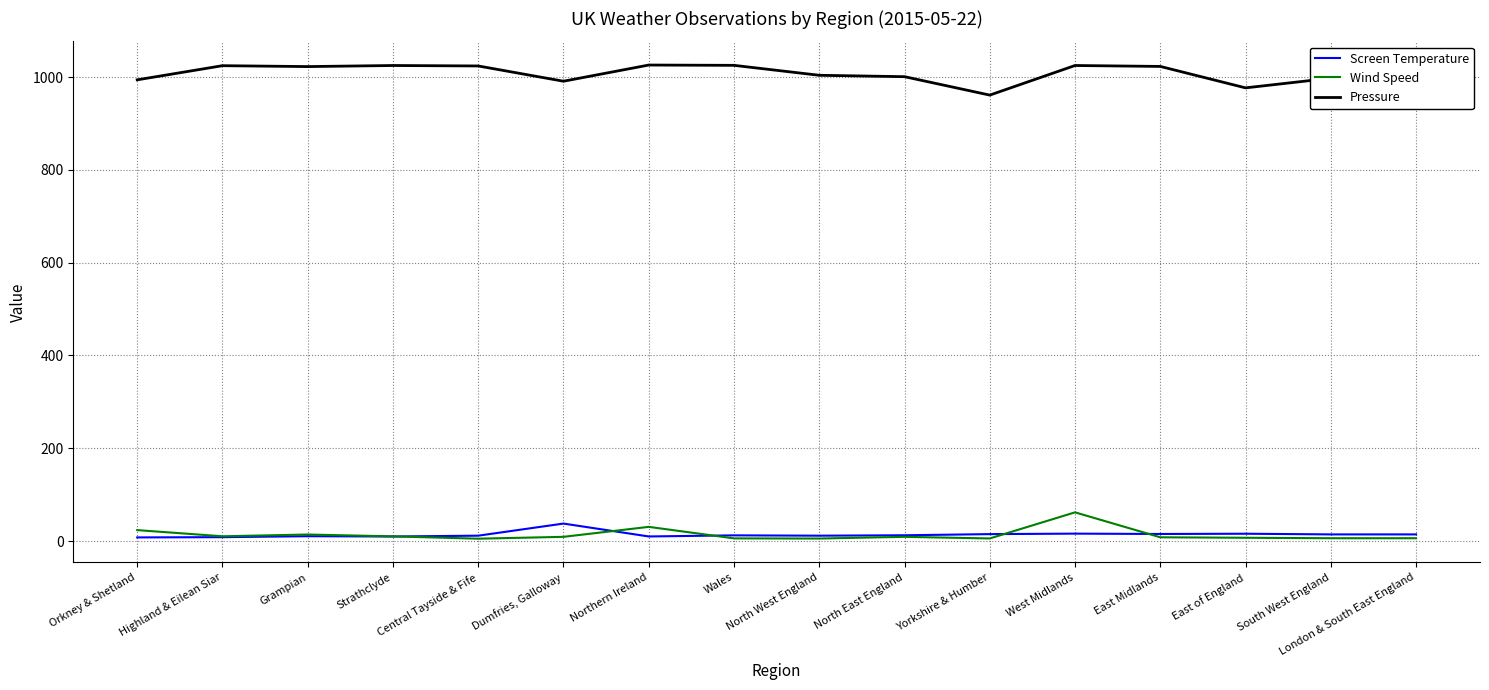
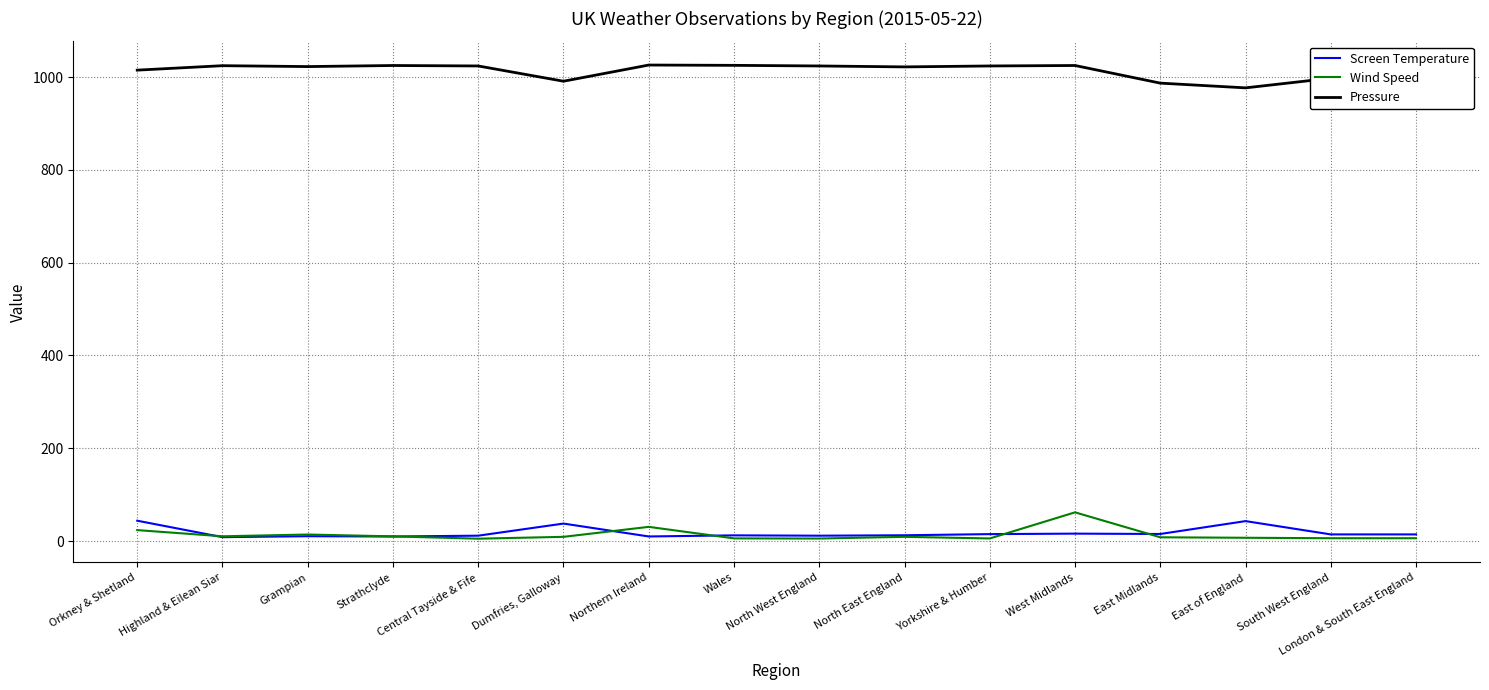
Screen Temperature, Orkney & Shetland: 10 -> 40
Pressure, Orkney & Shetland: 990 -> 1020
Pressure, North West England: 1000 -> 1020
Pressure, North East England: 1000 -> 1020
Pressure, Yorkshire & Humber: 960 -> 1020
Pressure, East Midlands: 1020 -> 990
Screen Temperature, East of England: 20 -> 40
